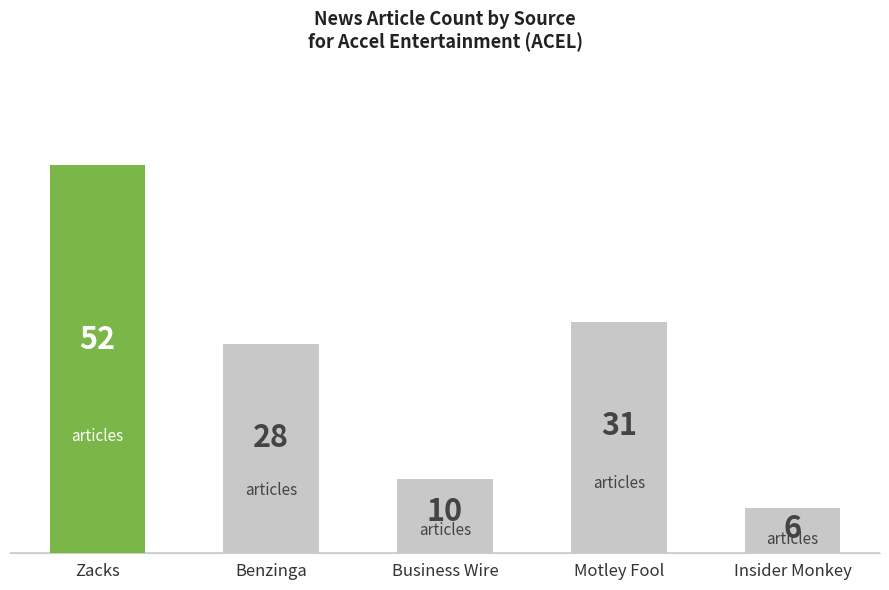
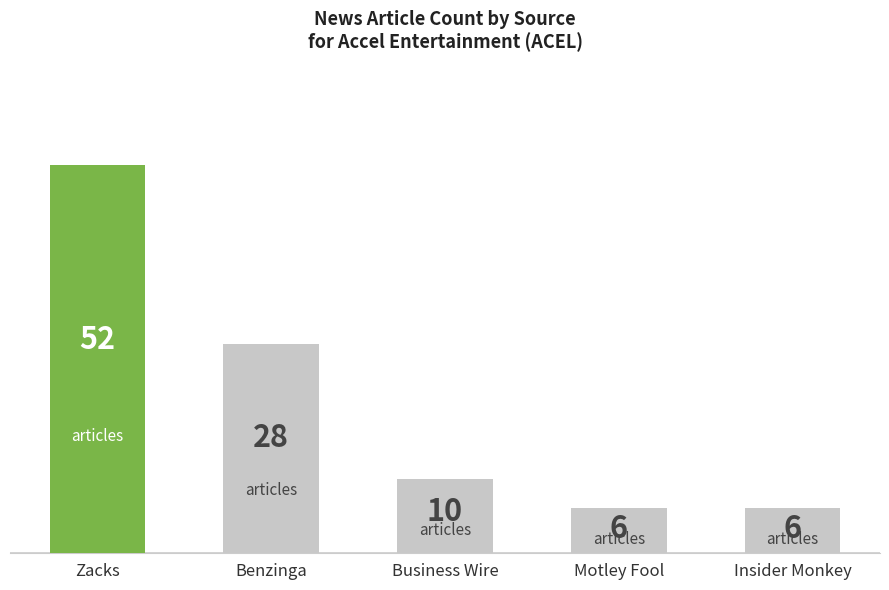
Motley Fool: 31 -> 6
